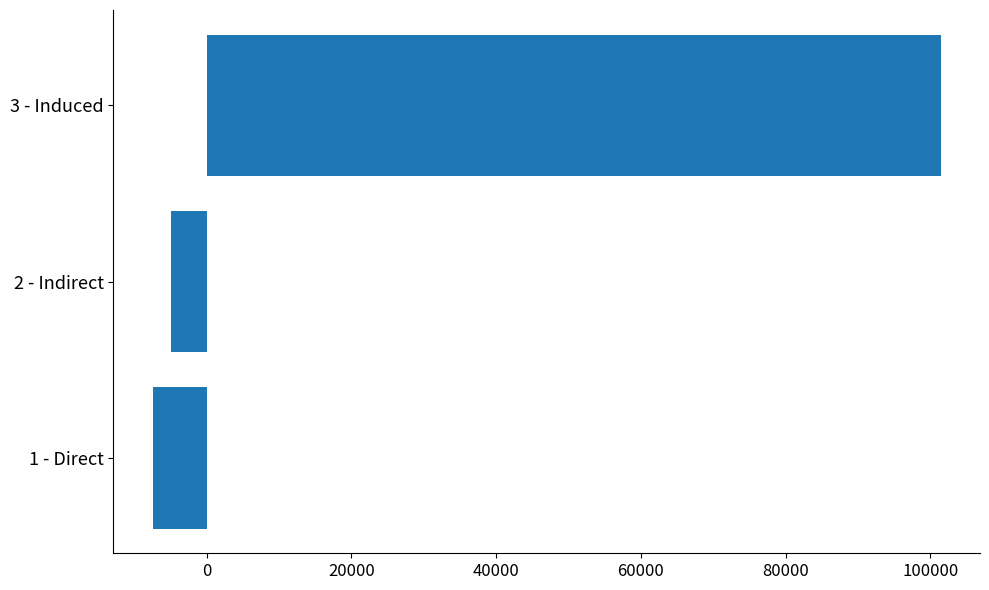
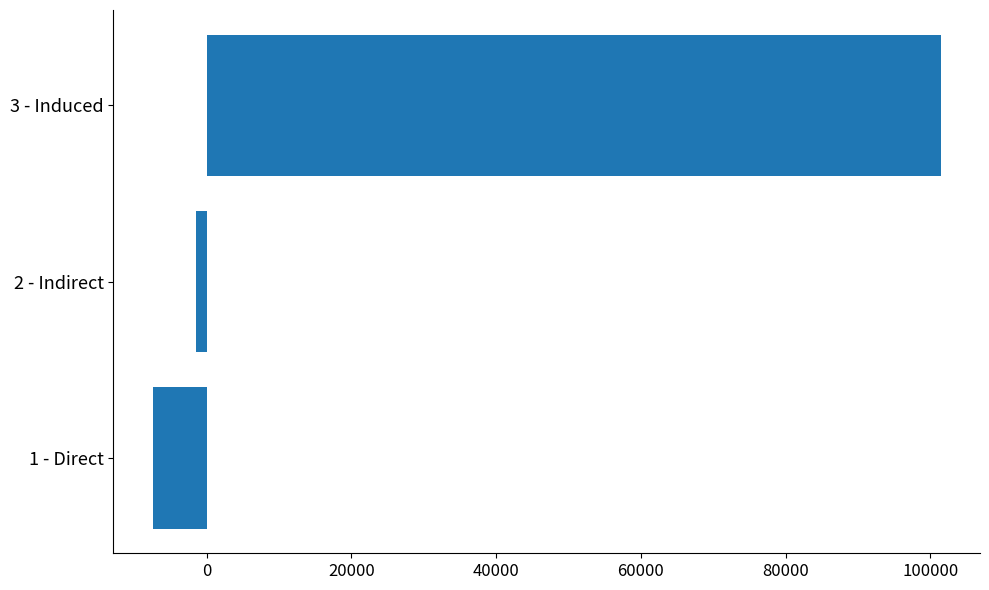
2 - Indirect: -5000 -> -1000
